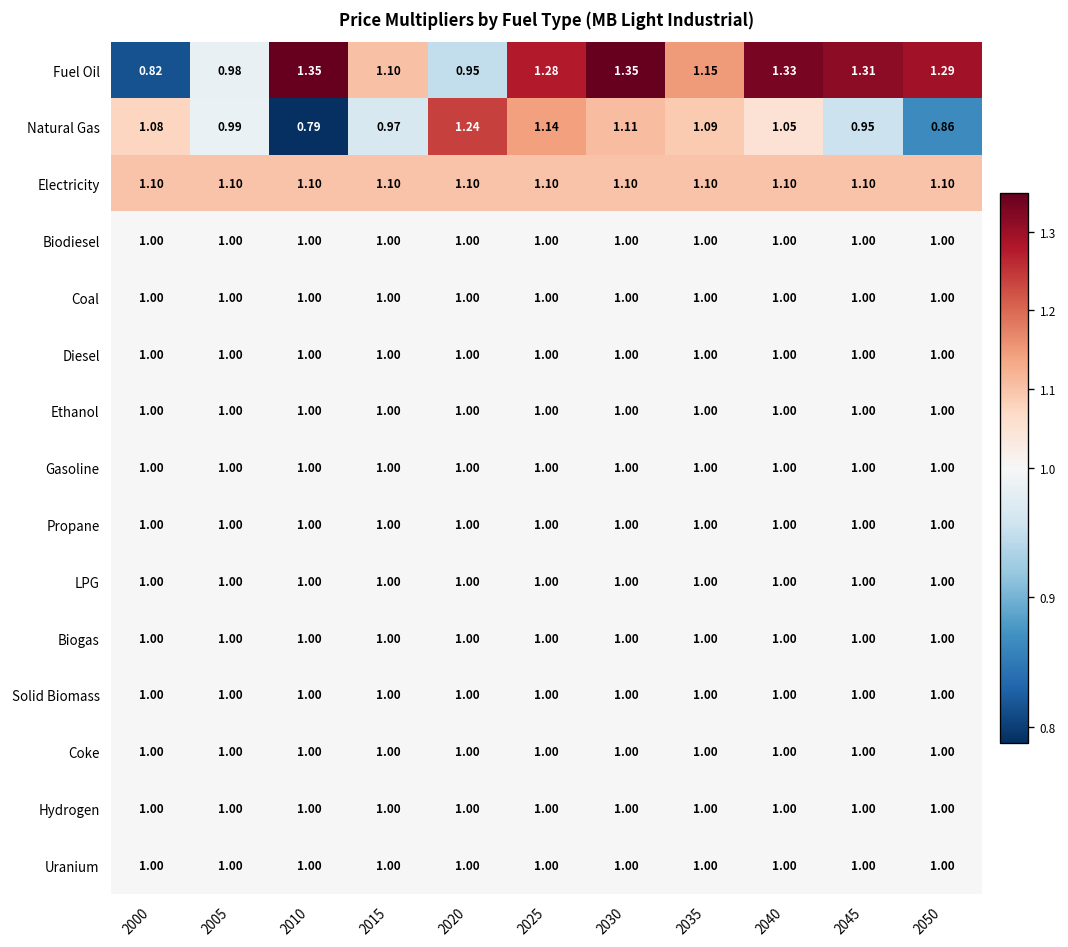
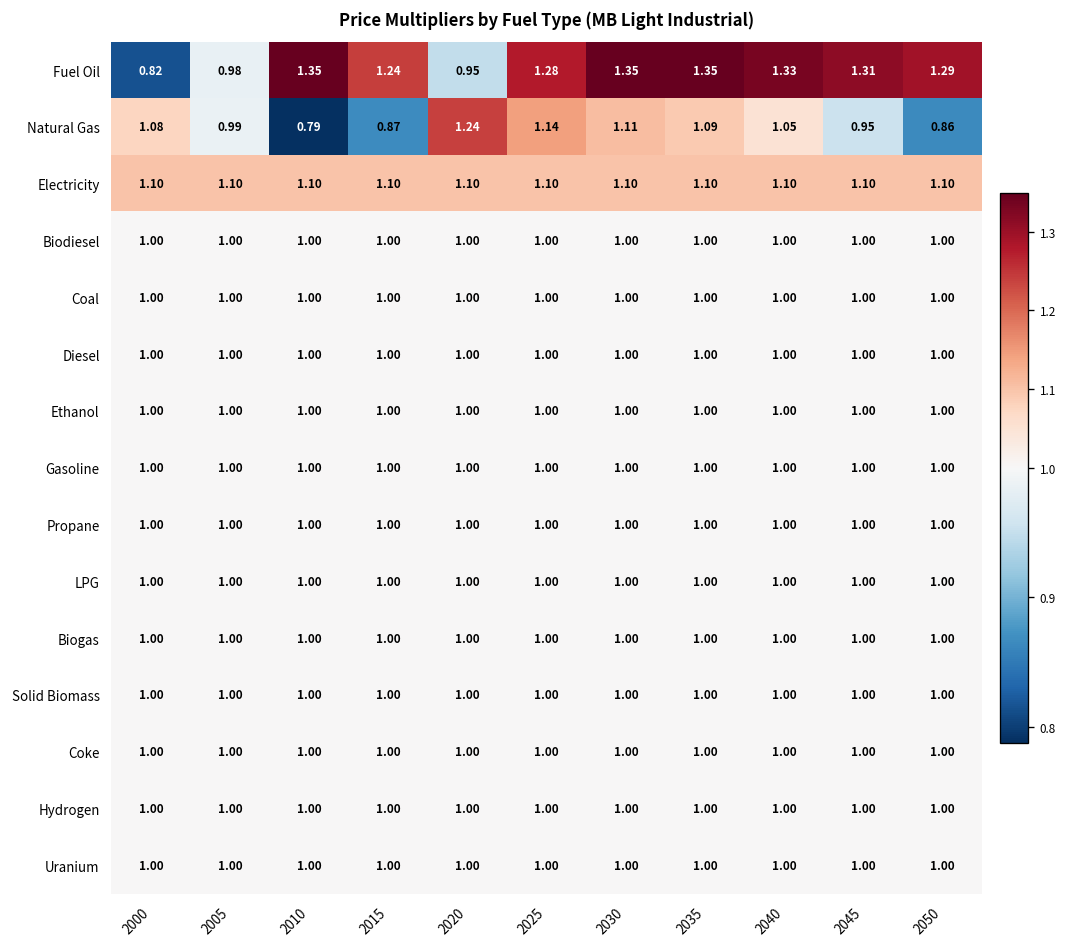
Fuel Oil, 2015: 1.10 -> 1.24
Fuel Oil, 2035: 1.15 -> 1.35
Natural Gas, 2015: 0.97 -> 0.87
